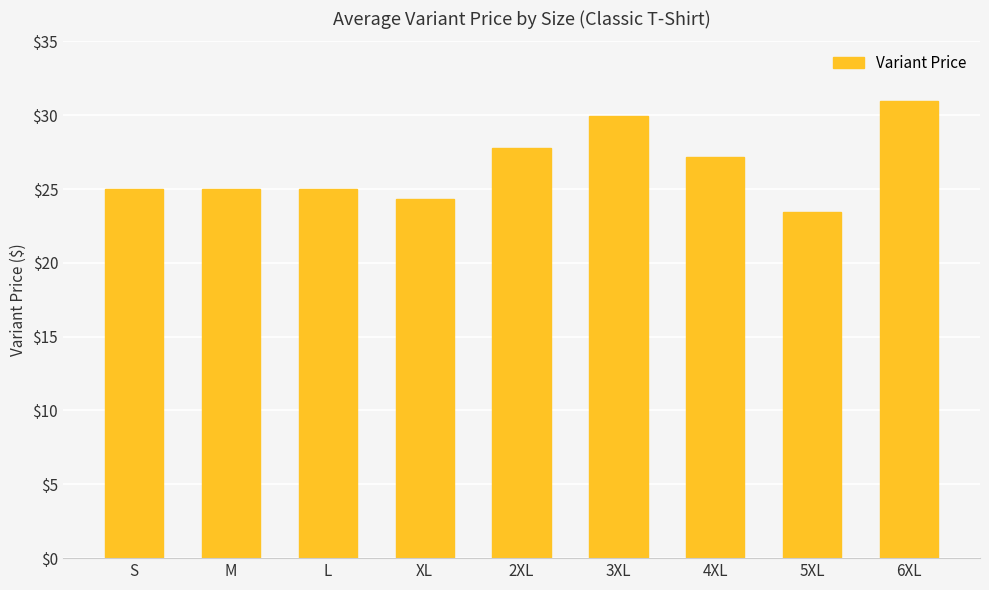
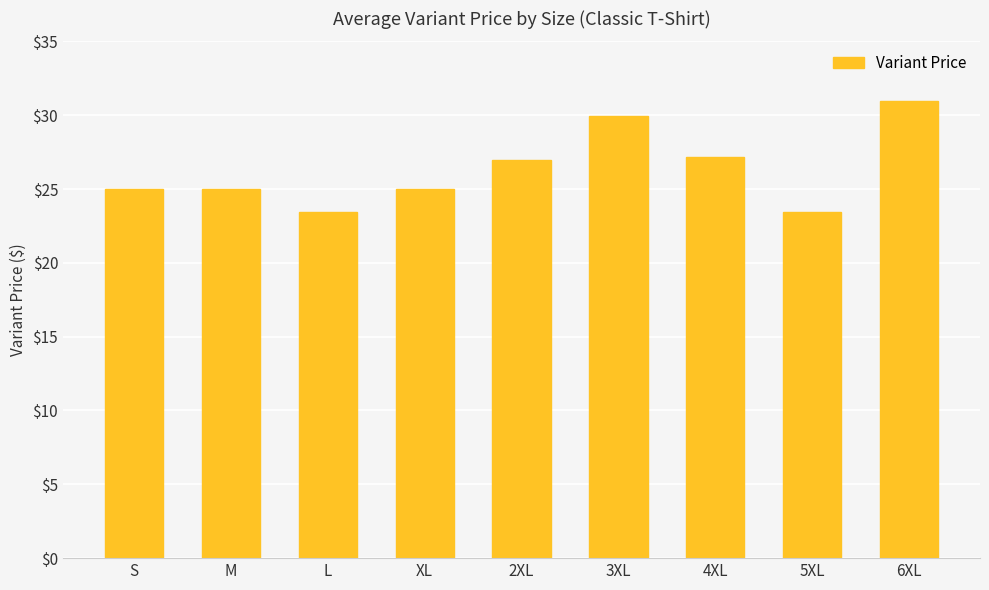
L: $25.0 -> $23.5
XL: $24.3 -> $25.0
2XL: $27.8 -> $27.0
